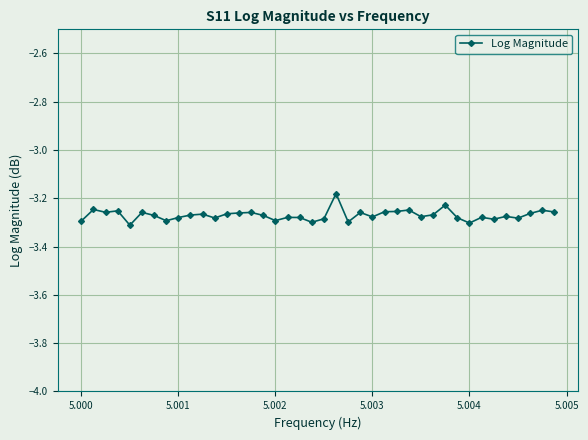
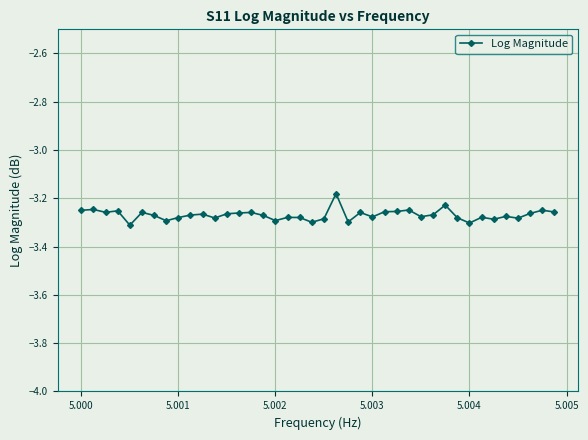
5.000: -3.29 -> -3.25
